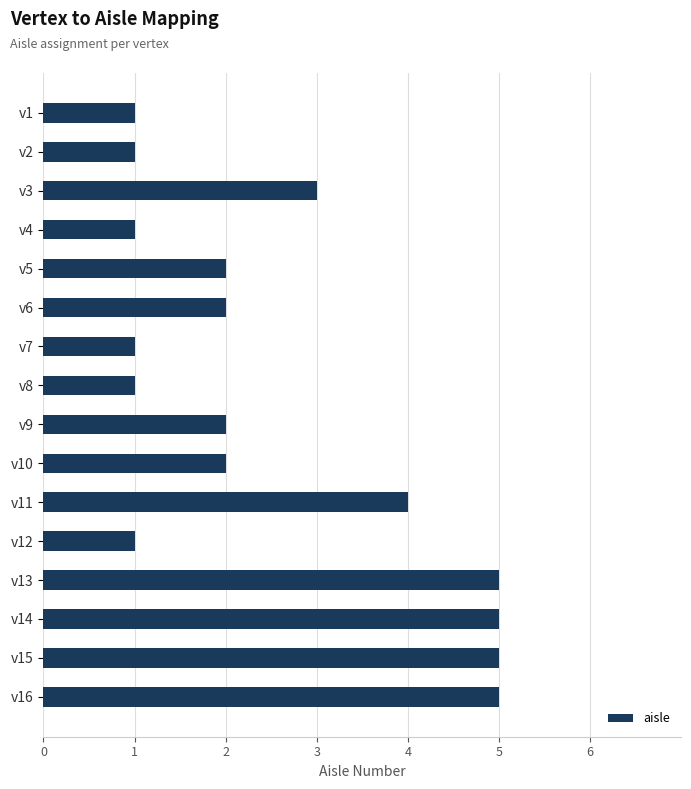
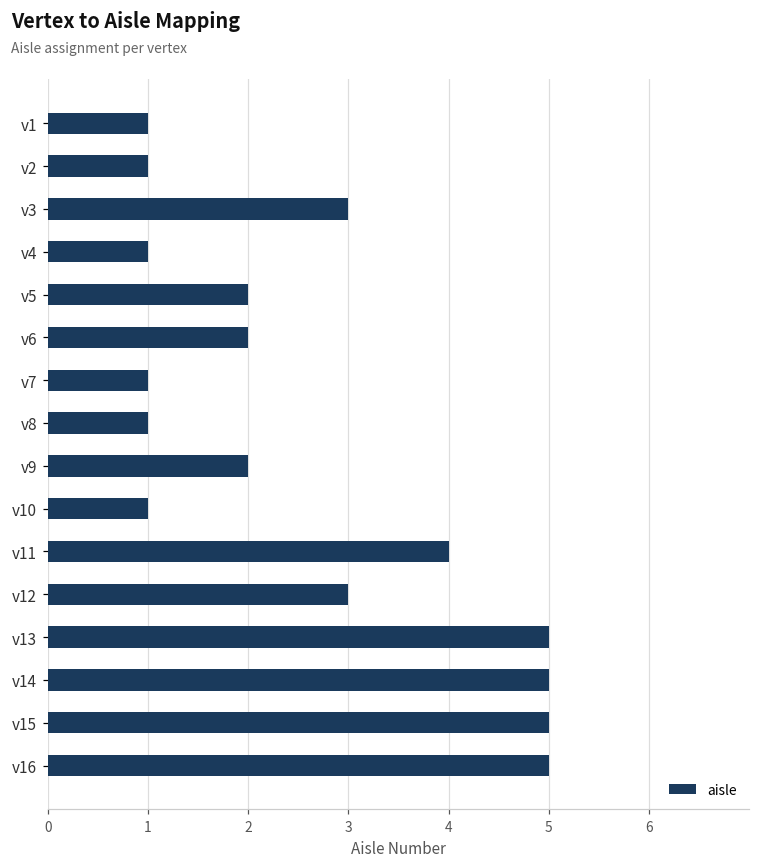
v10: 2 -> 1
v12: 1 -> 3
